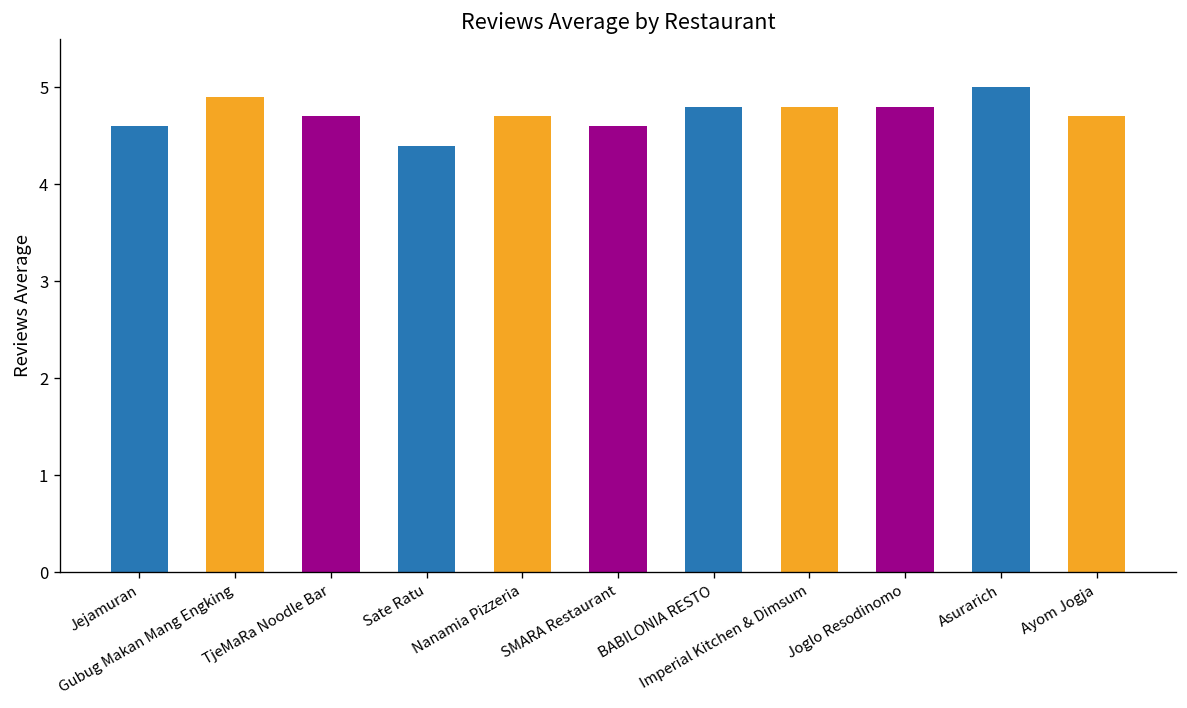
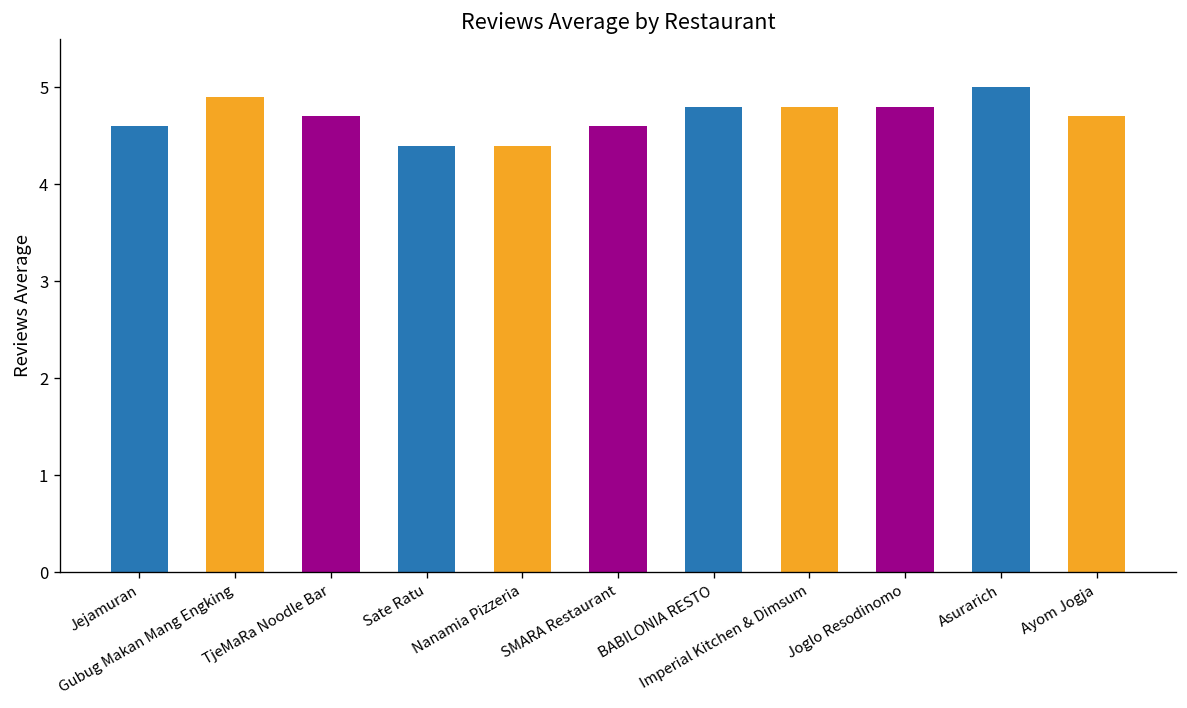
Nanamia Pizzeria: 4.7 -> 4.4
